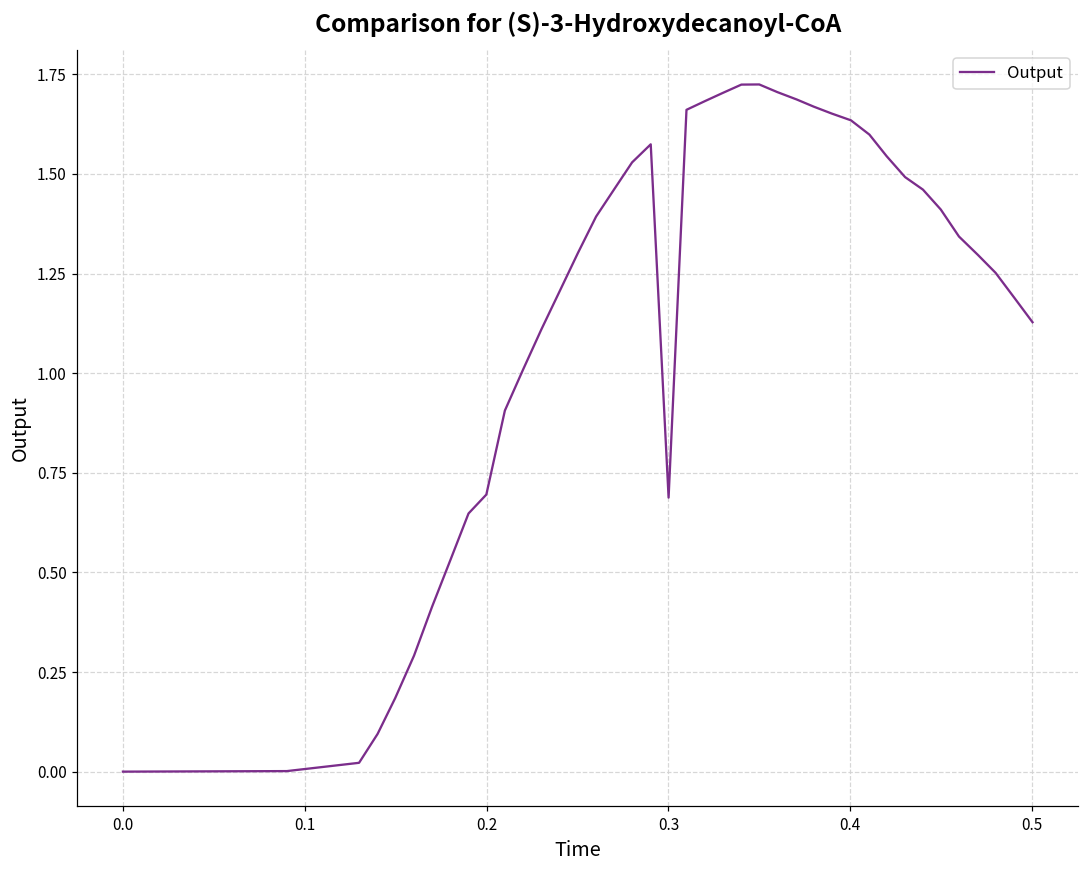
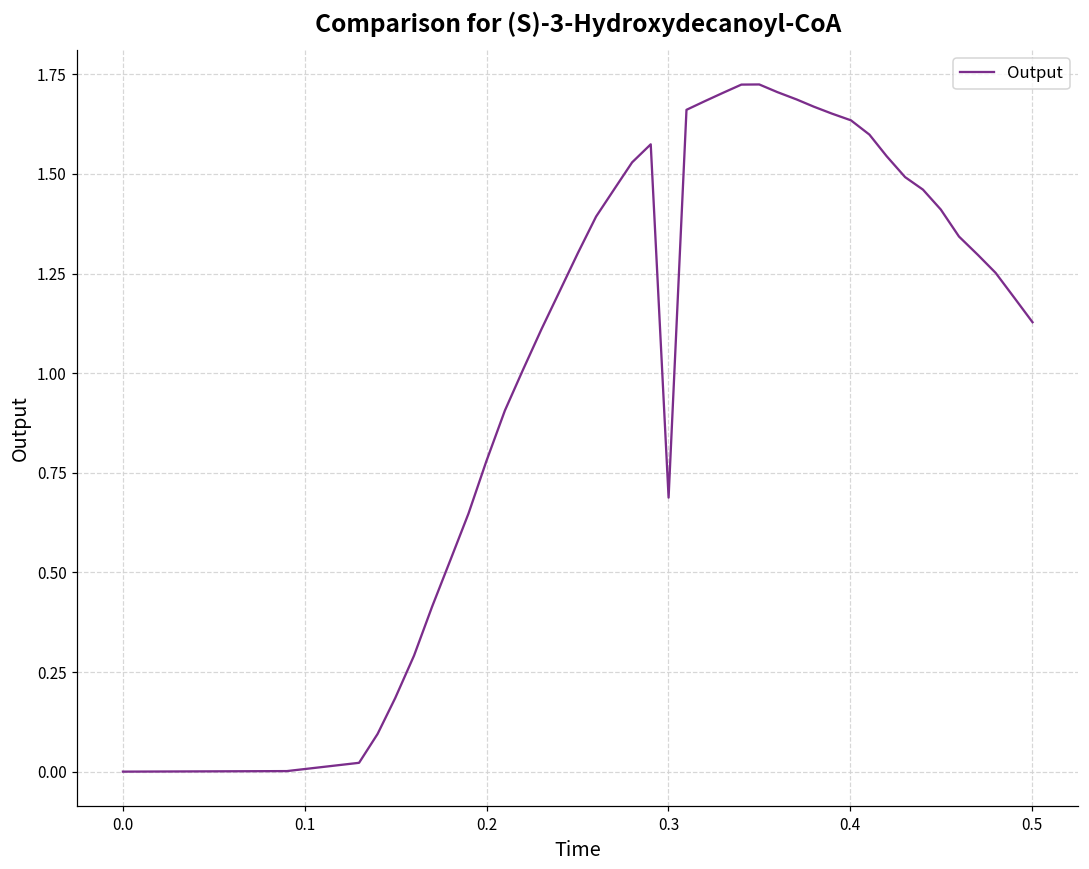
0.2: 0.70 -> 0.78
